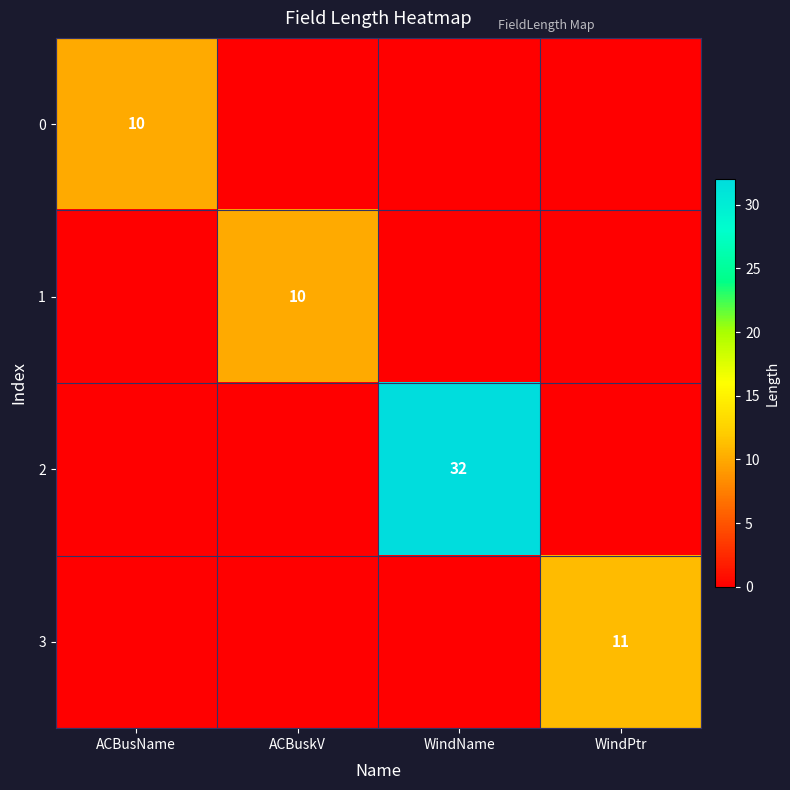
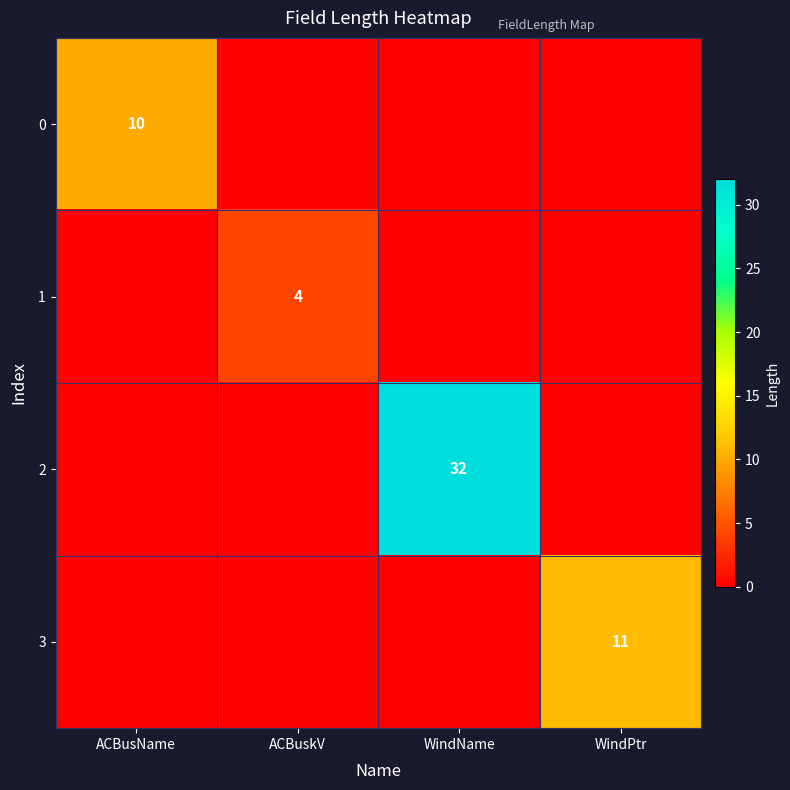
1, ACBuskV: 10 -> 4
